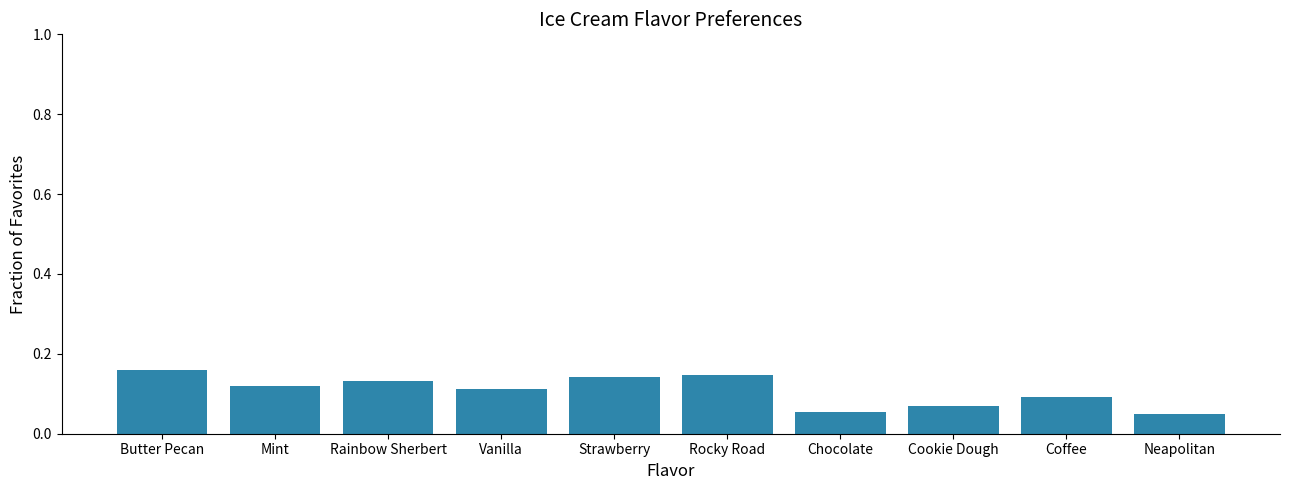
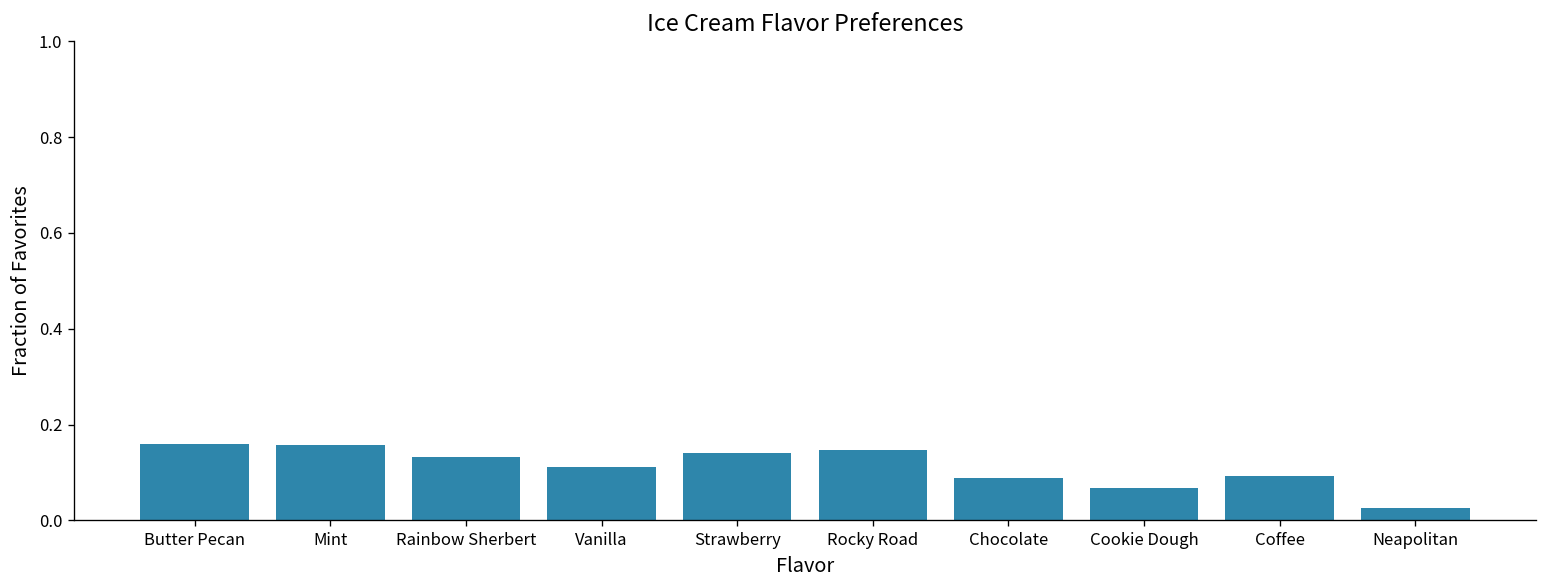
Mint: 0.12 -> 0.16
Chocolate: 0.05 -> 0.09
Neapolitan: 0.05 -> 0.03
